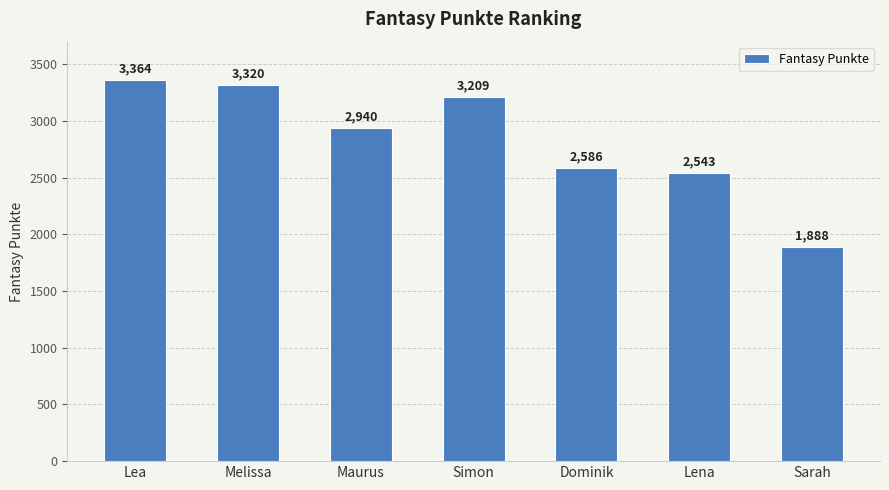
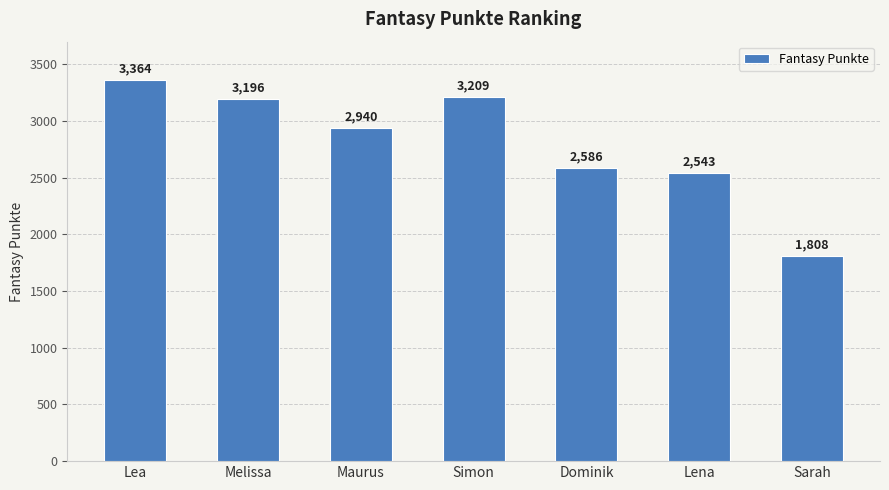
Melissa: 3,320 -> 3,196
Sarah: 1,888 -> 1,808
